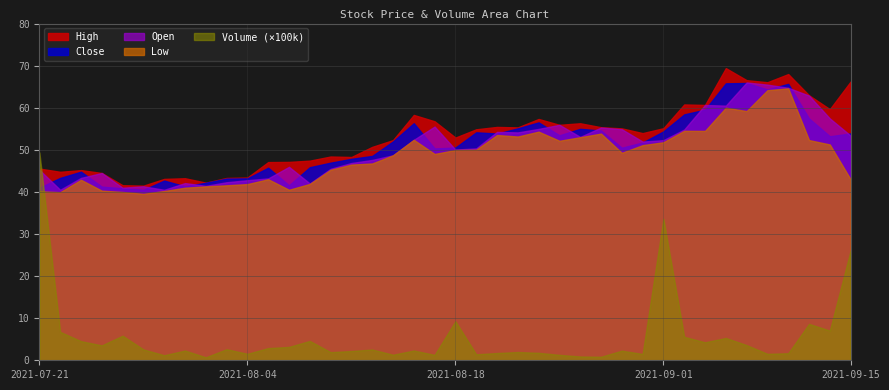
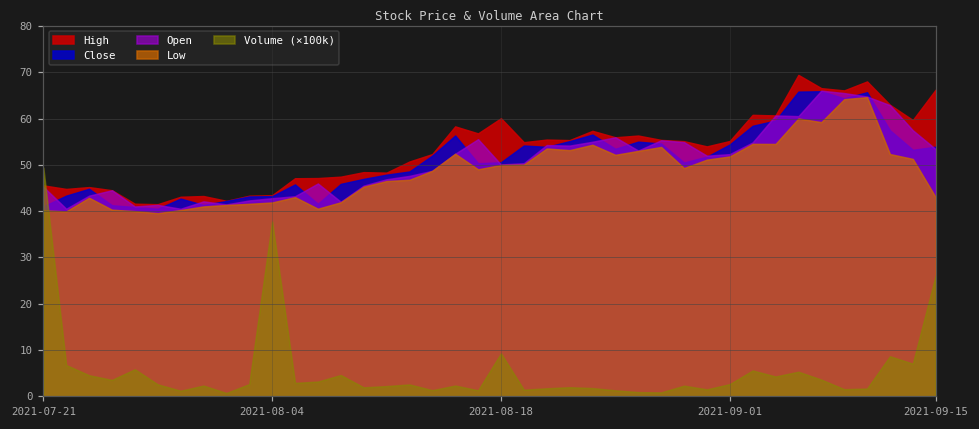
Volume (×100k), 2021-08-04: 2 -> 38
High, 2021-08-18: 53 -> 60
Volume (×100k), 2021-09-01: 34 -> 3
